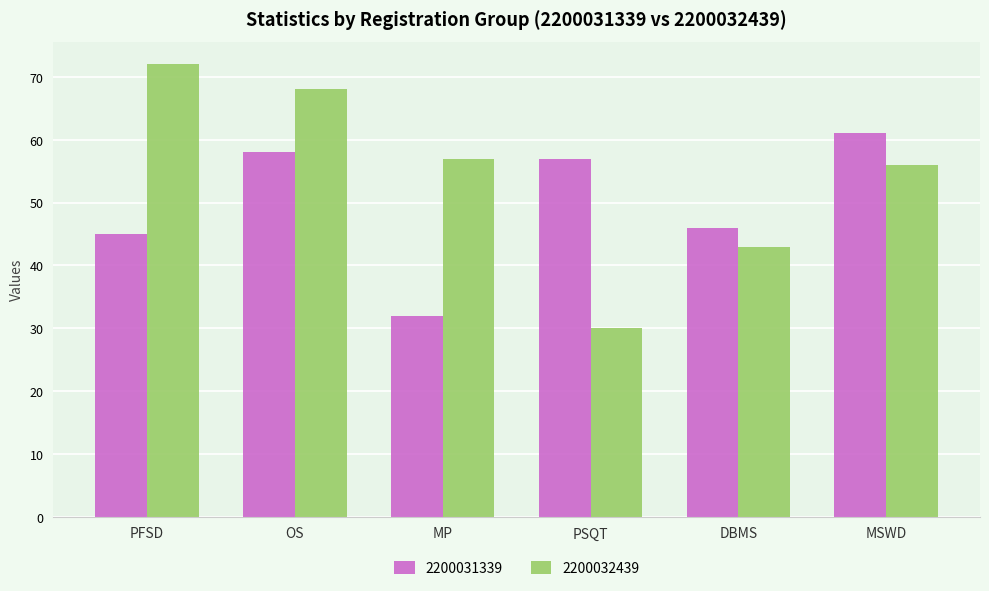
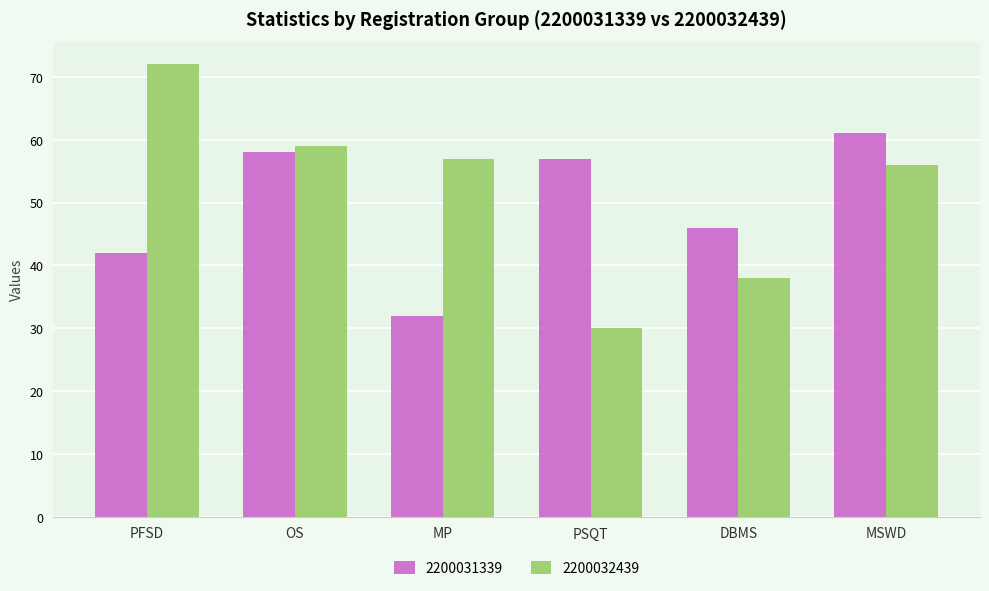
2200031339, PFSD: 45 -> 42
2200032439, OS: 68 -> 59
2200032439, DBMS: 43 -> 38
